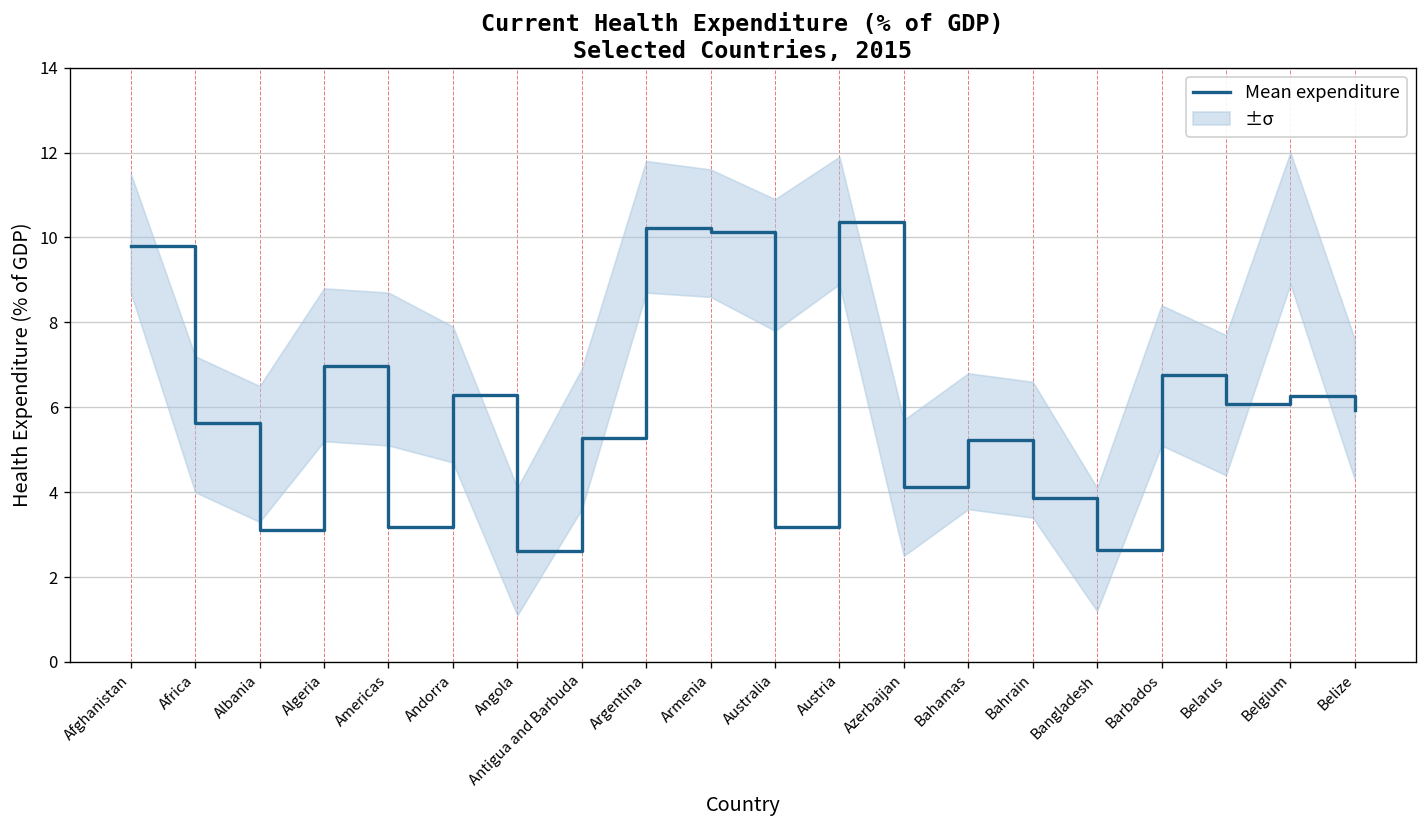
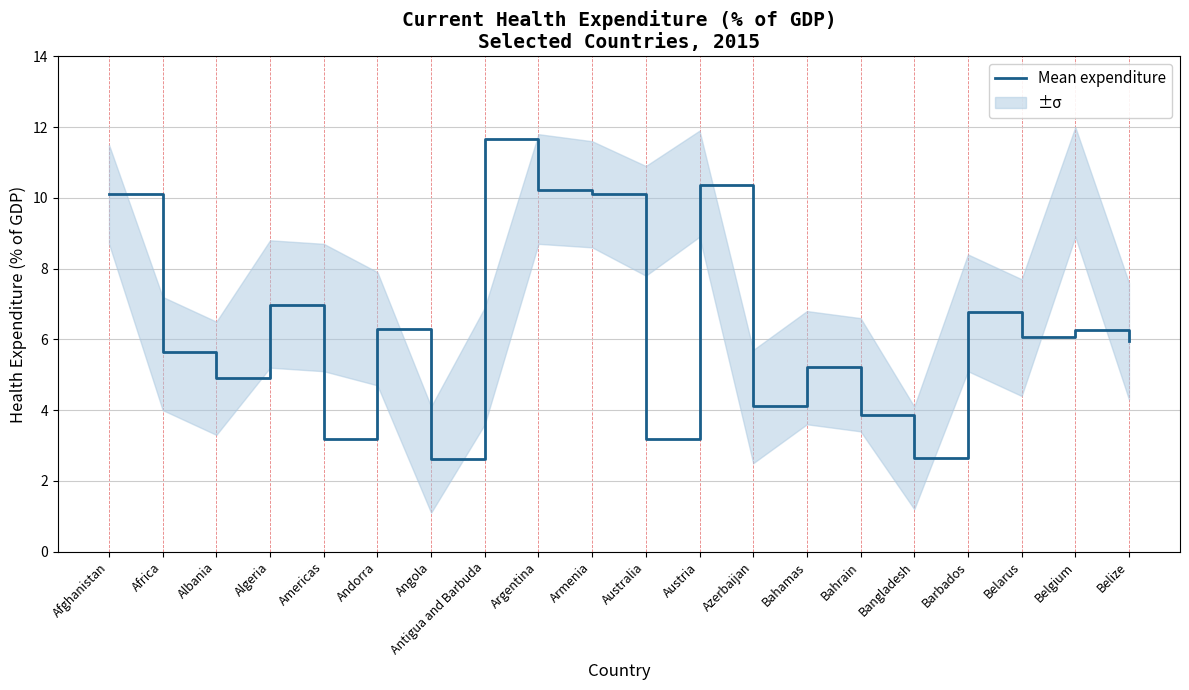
Mean expenditure, Afghanistan: 9.8 -> 10.1
Mean expenditure, Albania: 3.1 -> 4.9
Mean expenditure, Antigua and Barbuda: 5.3 -> 11.7
